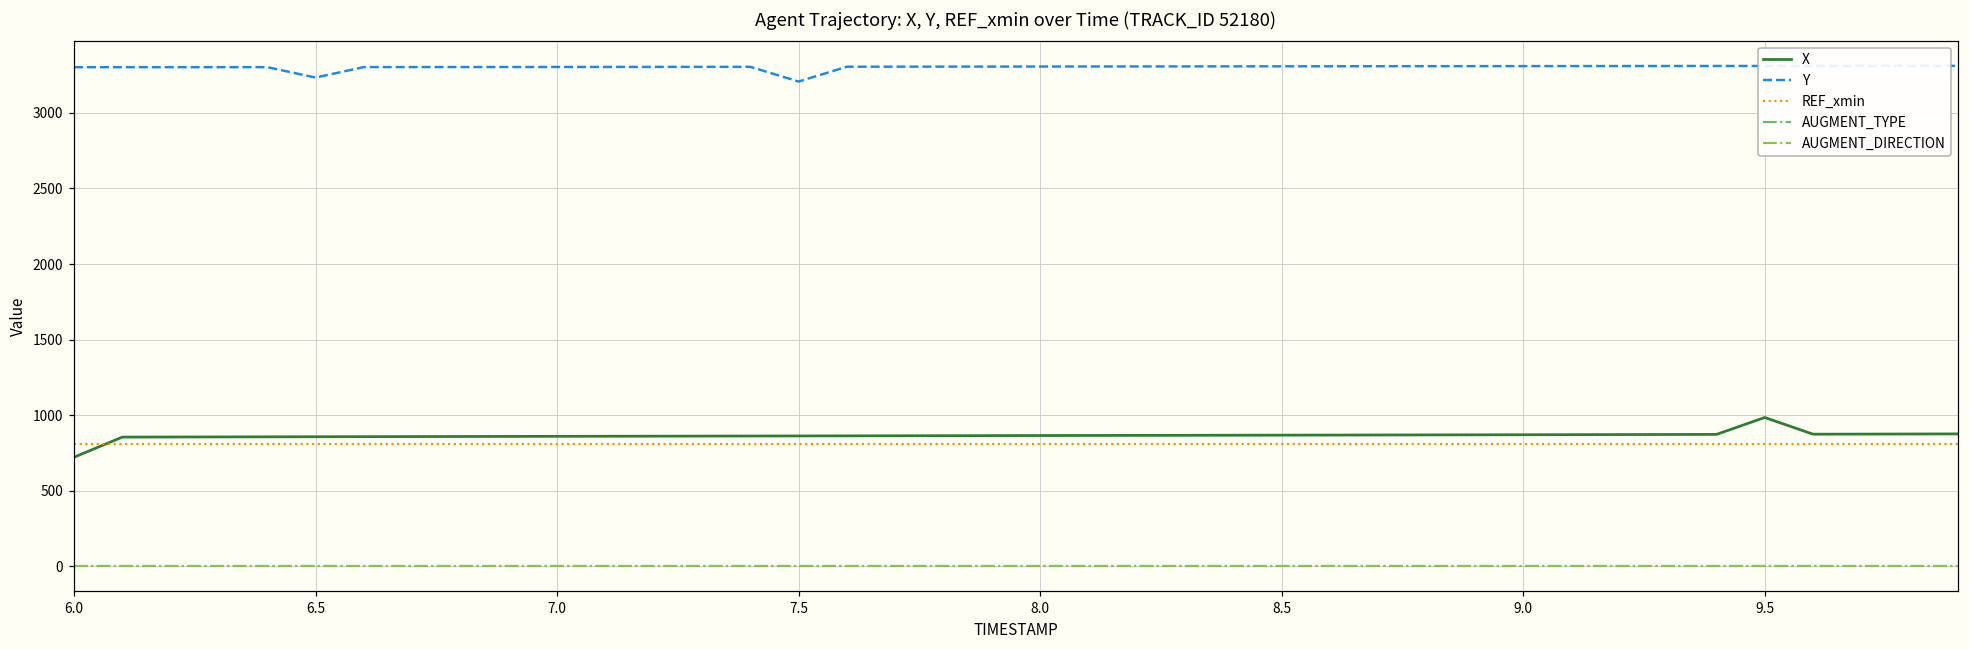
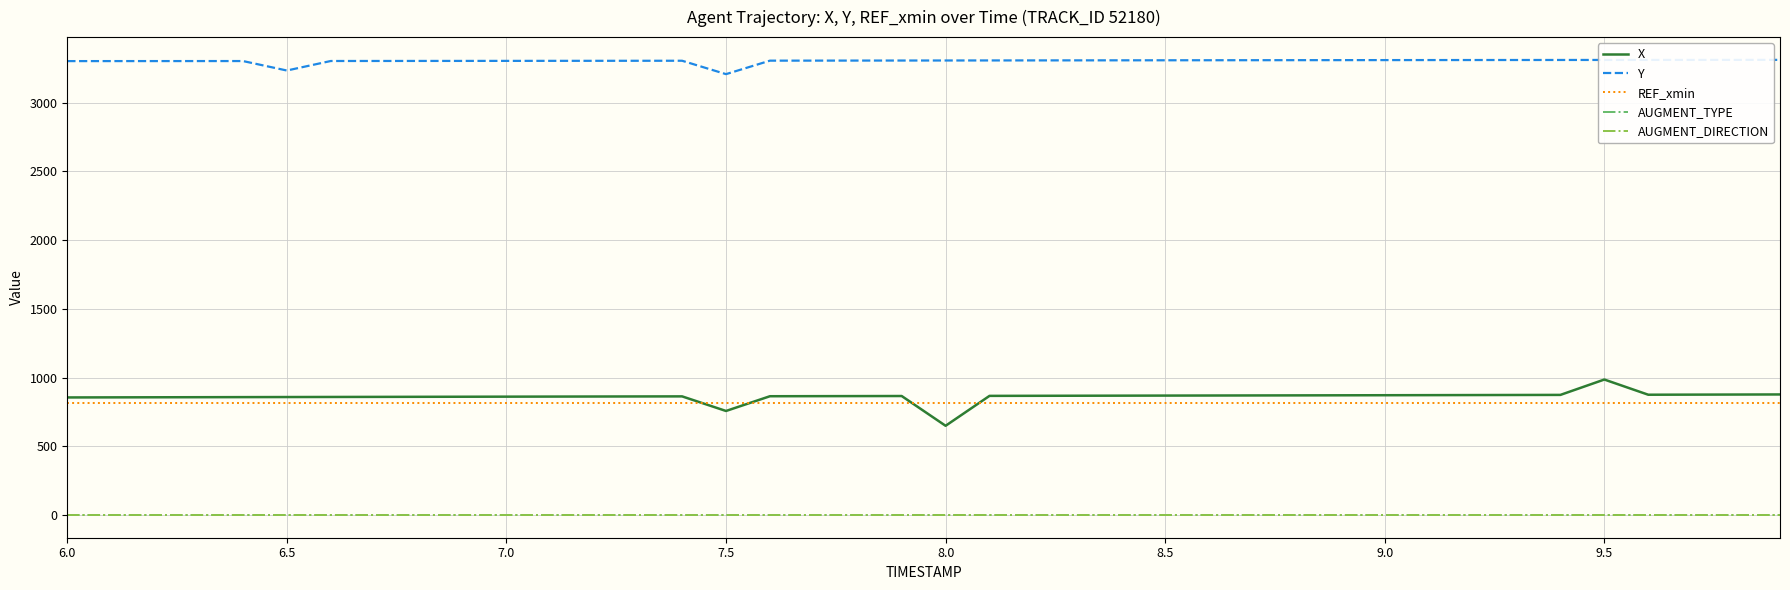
X, 6.0: 720 -> 860
X, 7.5: 860 -> 760
X, 8.0: 870 -> 650
